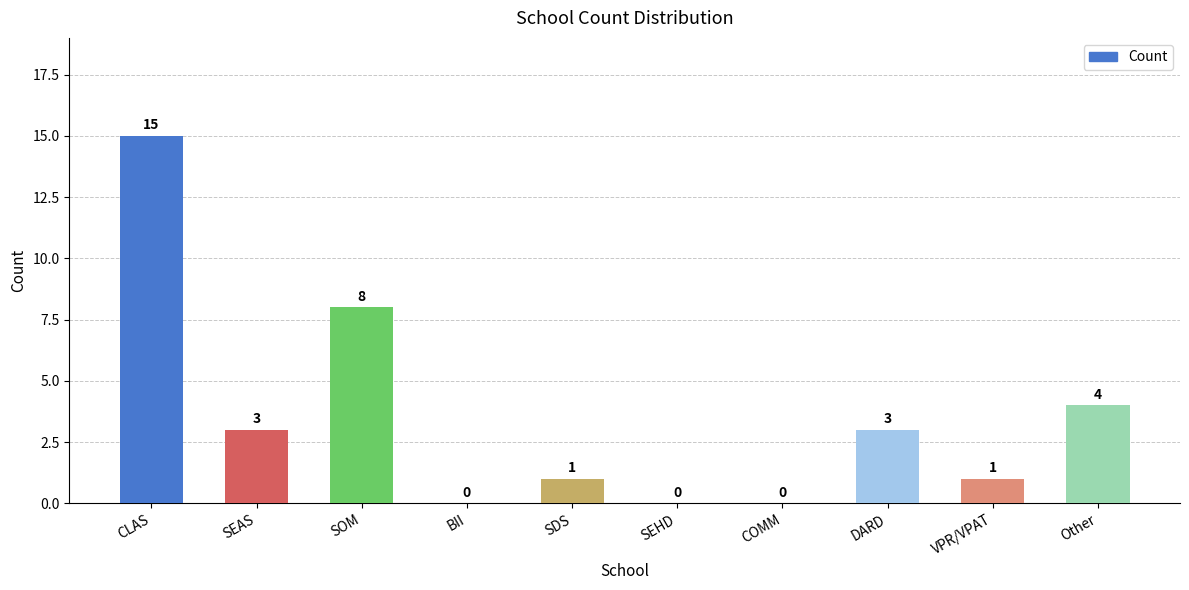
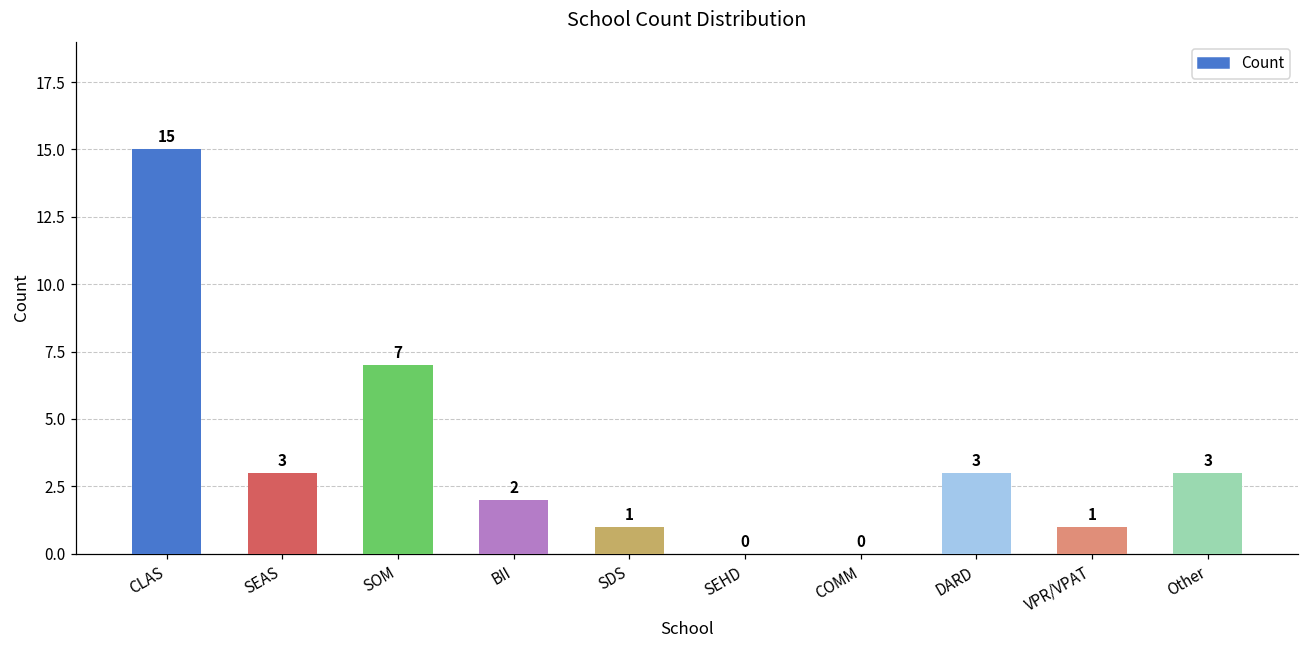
SOM: 8 -> 7
BII: 0 -> 2
Other: 4 -> 3
